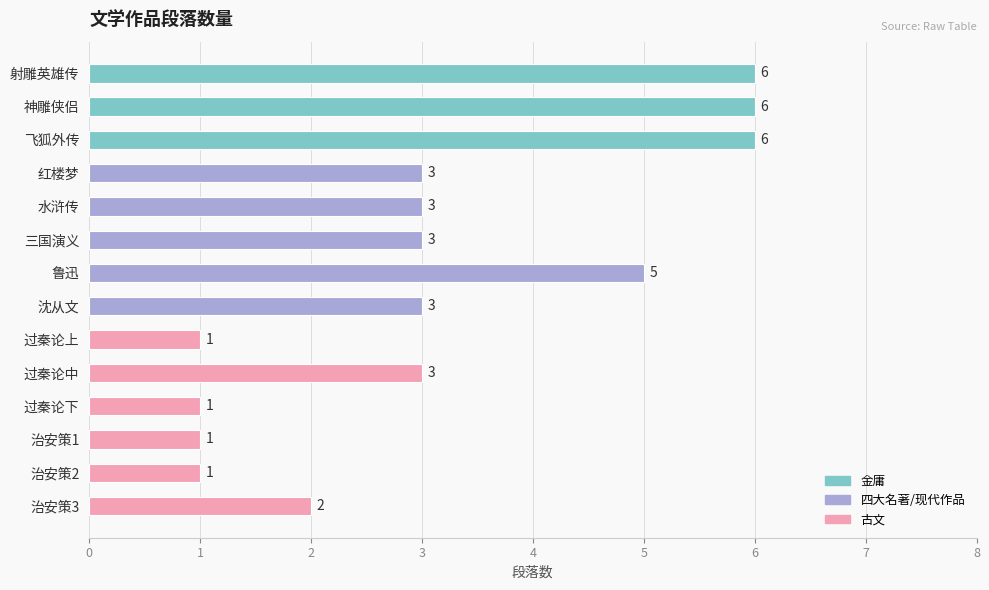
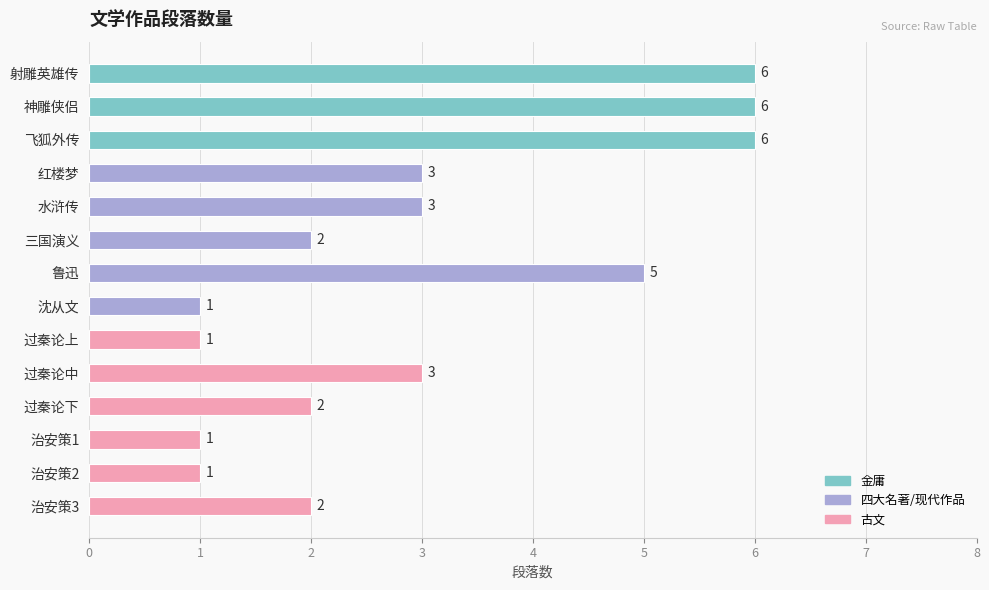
三国演义: 3 -> 2
沈从文: 3 -> 1
过秦论下: 1 -> 2
